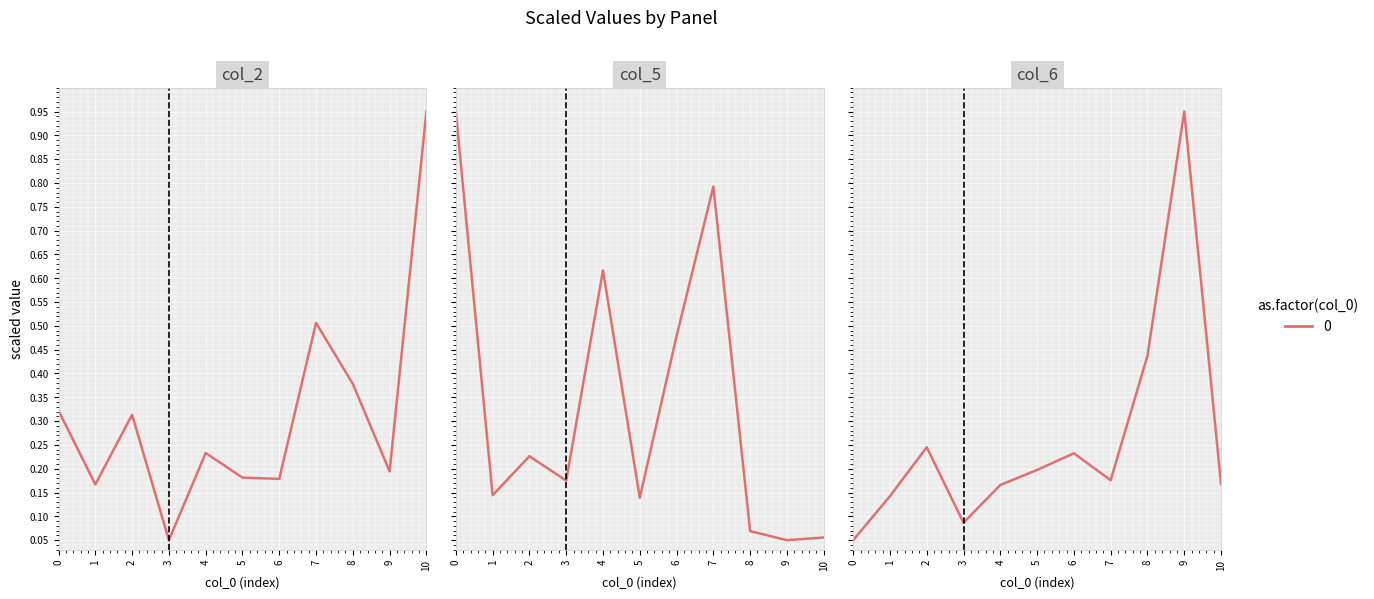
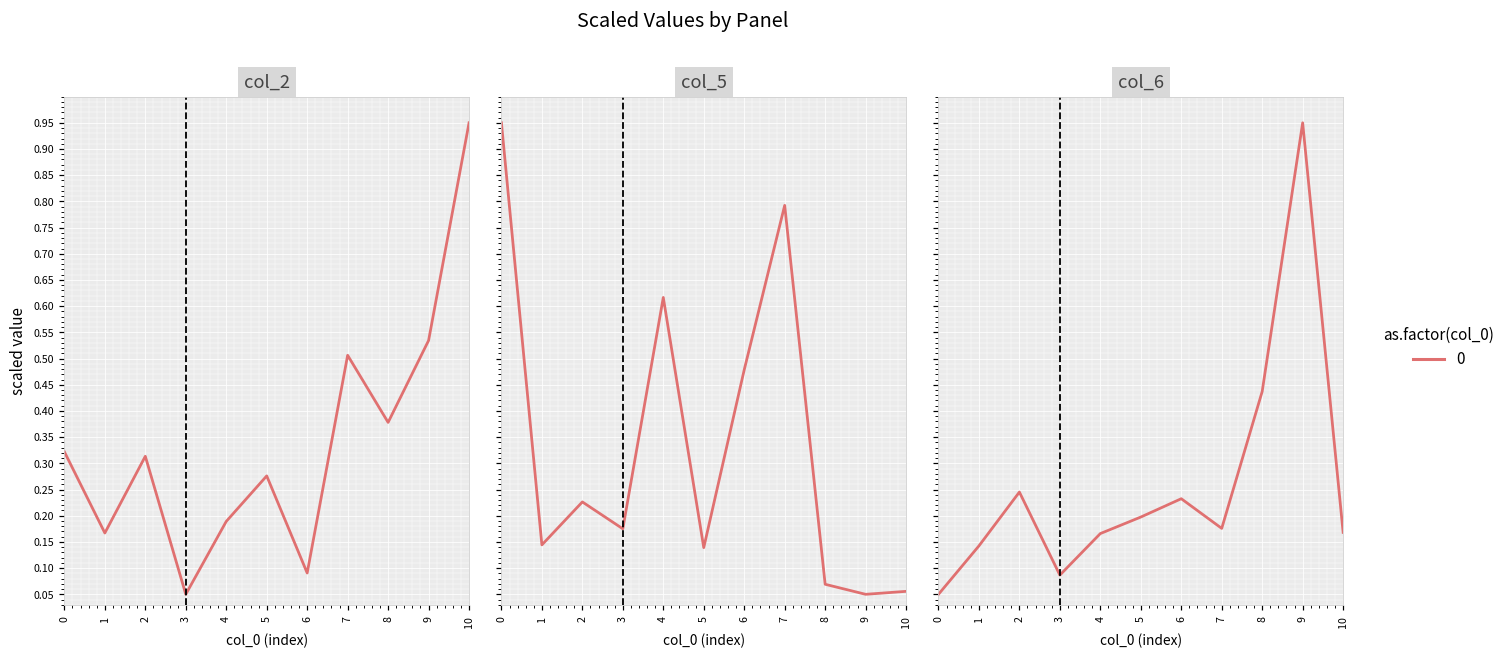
col_2, 4: 0.23 -> 0.19
col_2, 5: 0.18 -> 0.28
col_2, 6: 0.18 -> 0.09
col_2, 9: 0.19 -> 0.53
